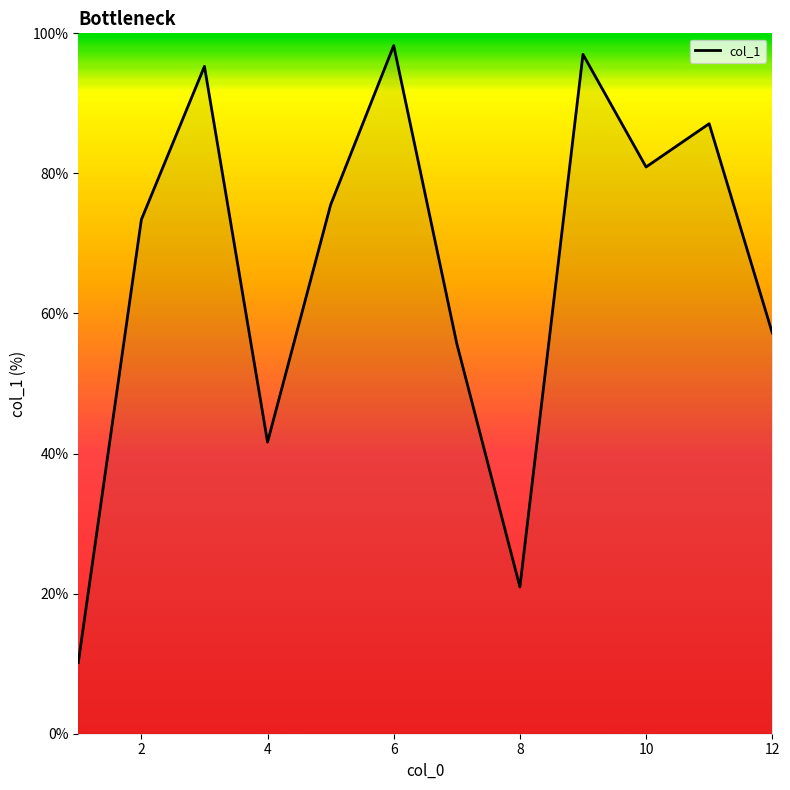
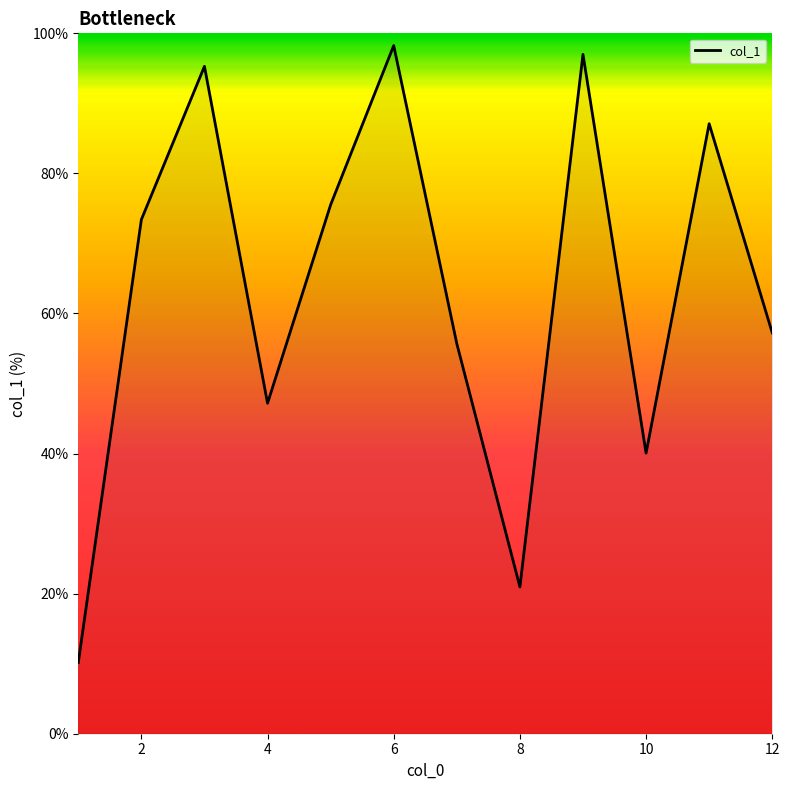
4: 42% -> 47%
10: 81% -> 40%
